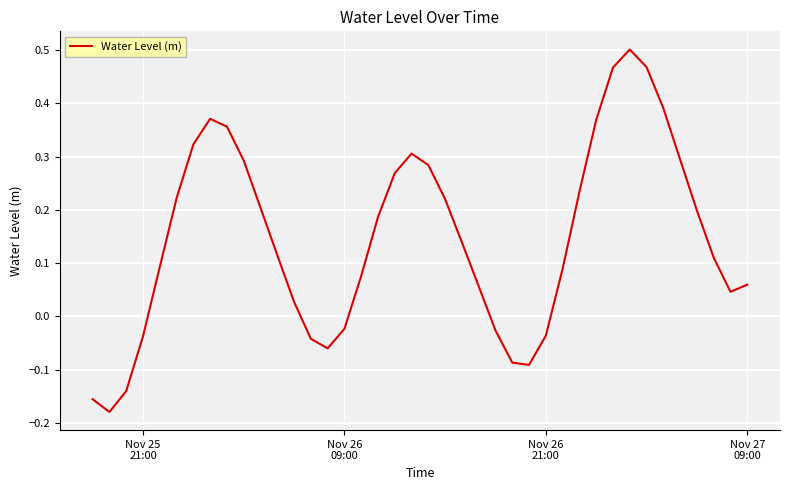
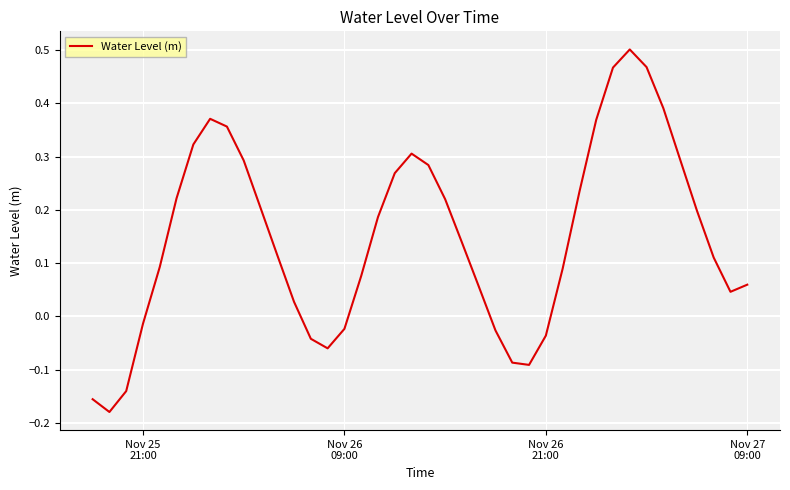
Nov 25 21:00: -0.04 -> -0.01
